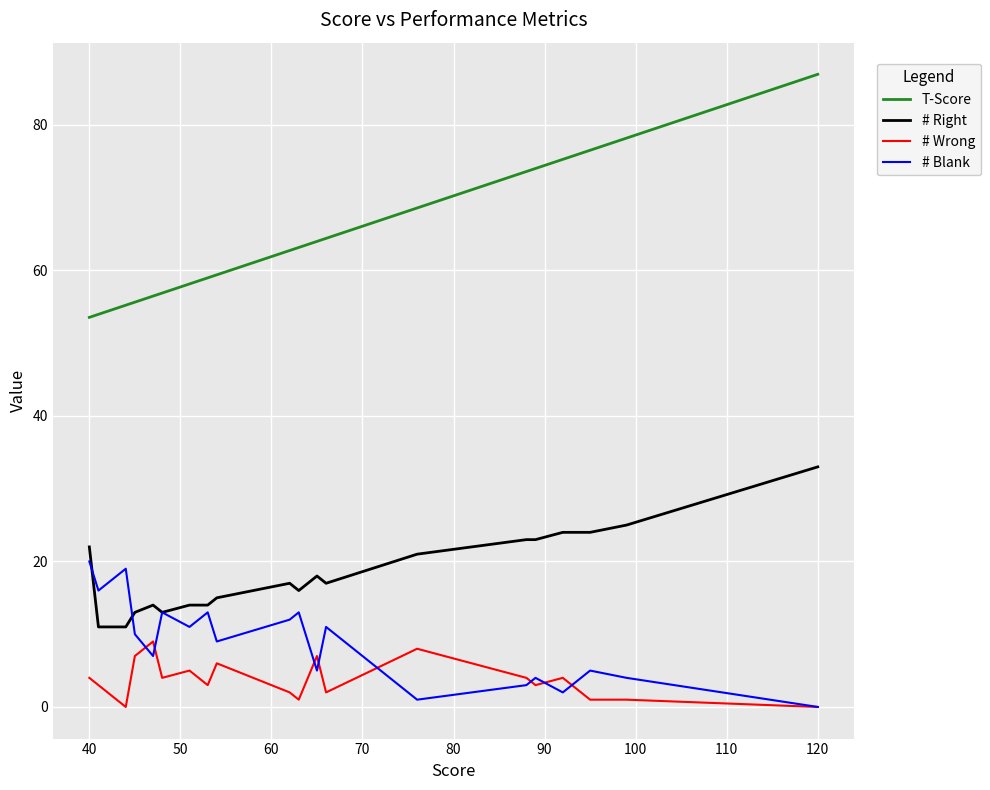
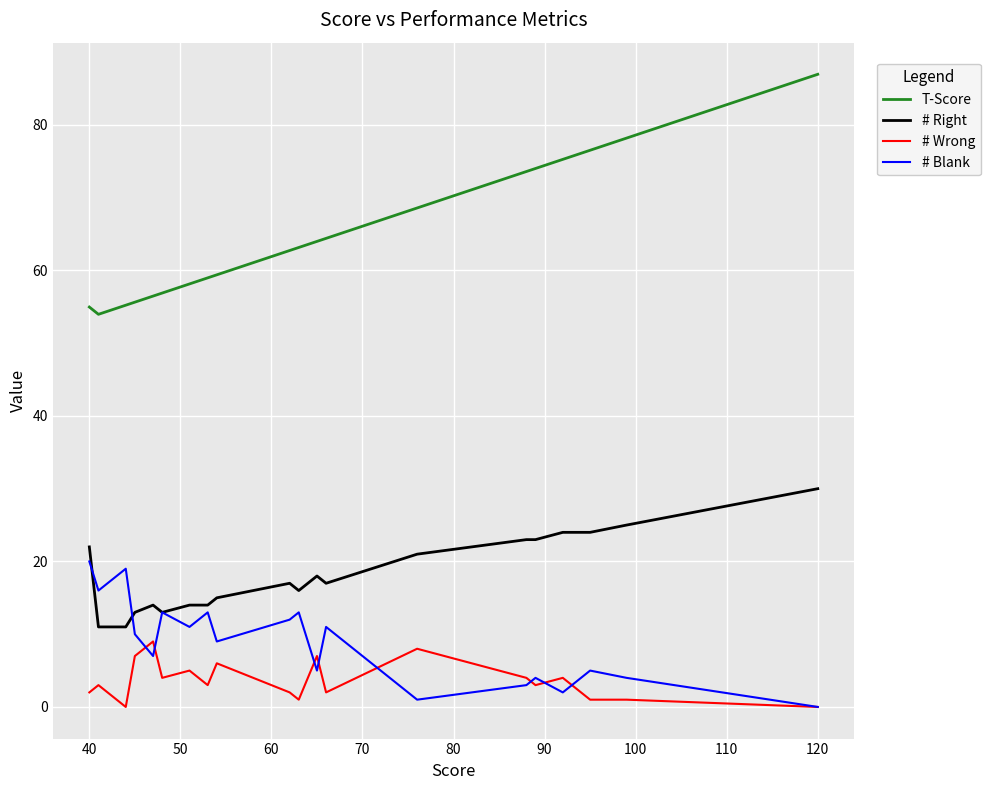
T-Score, 40: 54 -> 55
# Wrong, 40: 4 -> 2
# Right, 120: 33 -> 30
